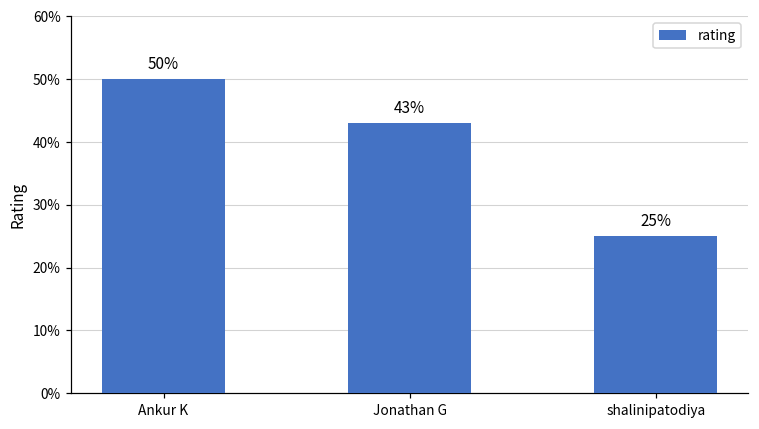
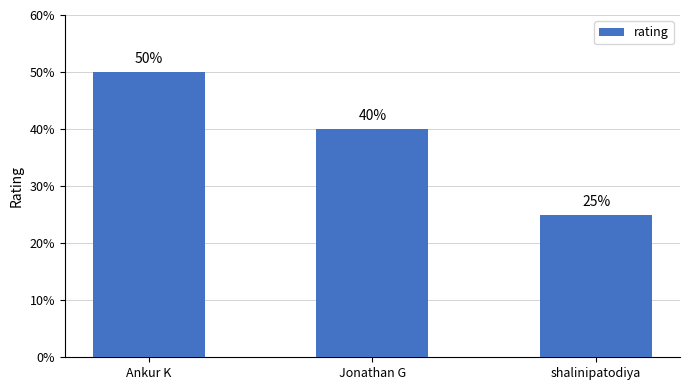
Jonathan G: 43% -> 40%
